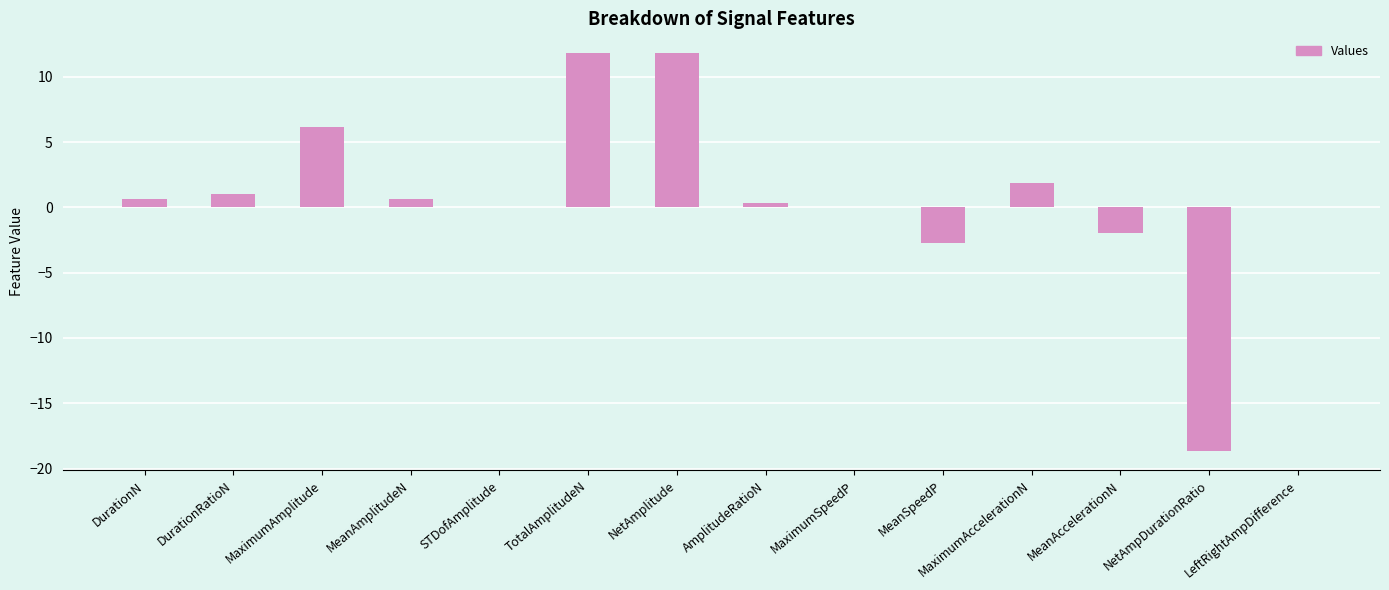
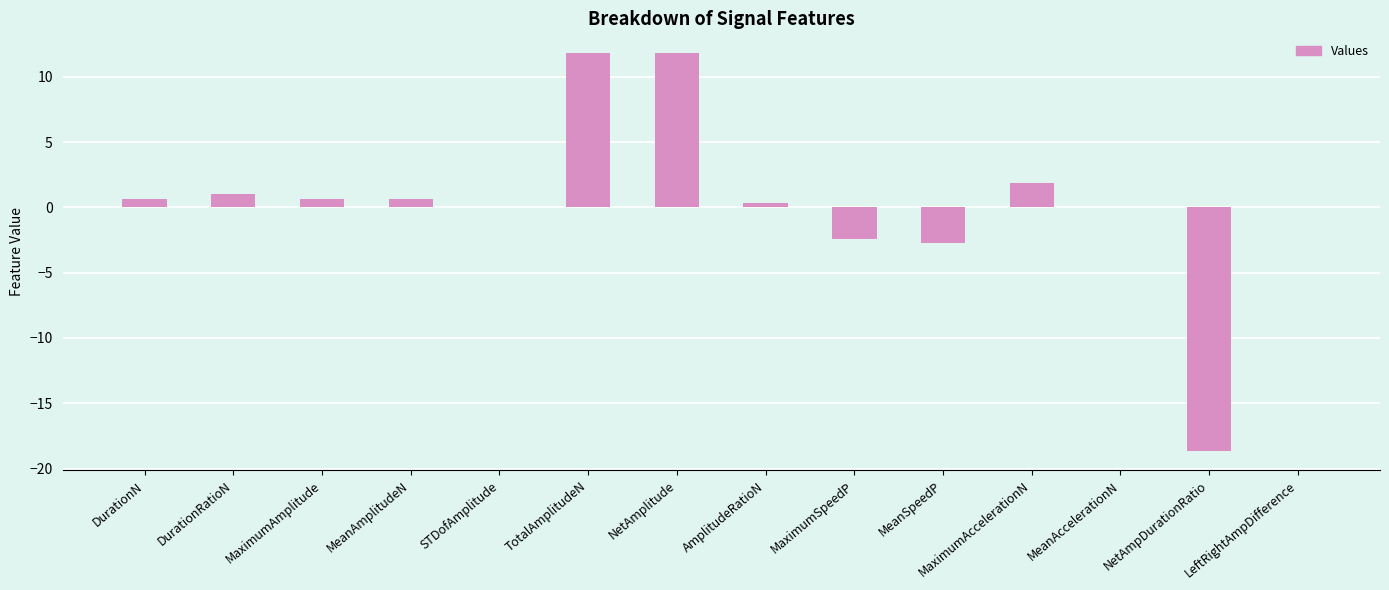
MaximumAmplitude: 6.2 -> 0.7
MaximumSpeedP: 0.0 -> -2.4
MeanAccelerationN: -2 -> 0
